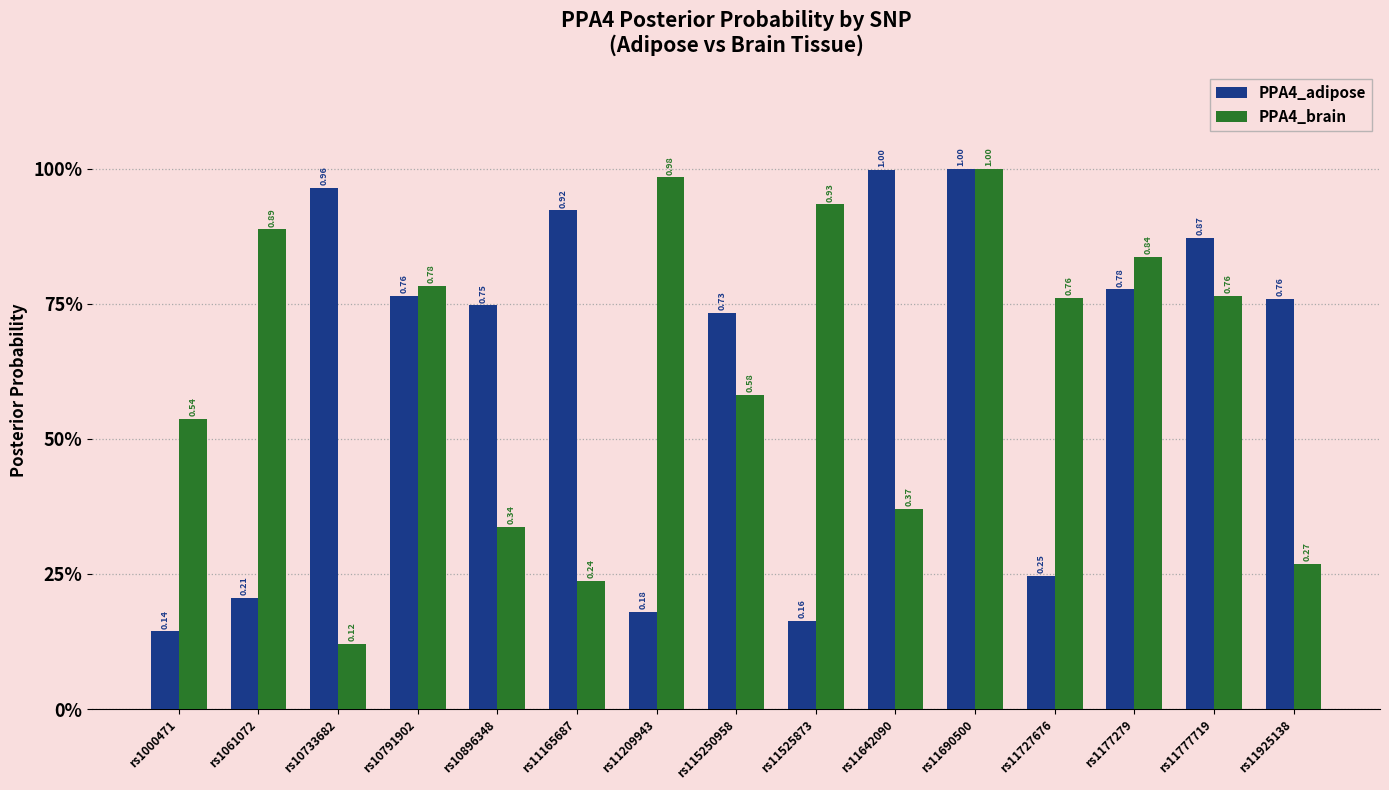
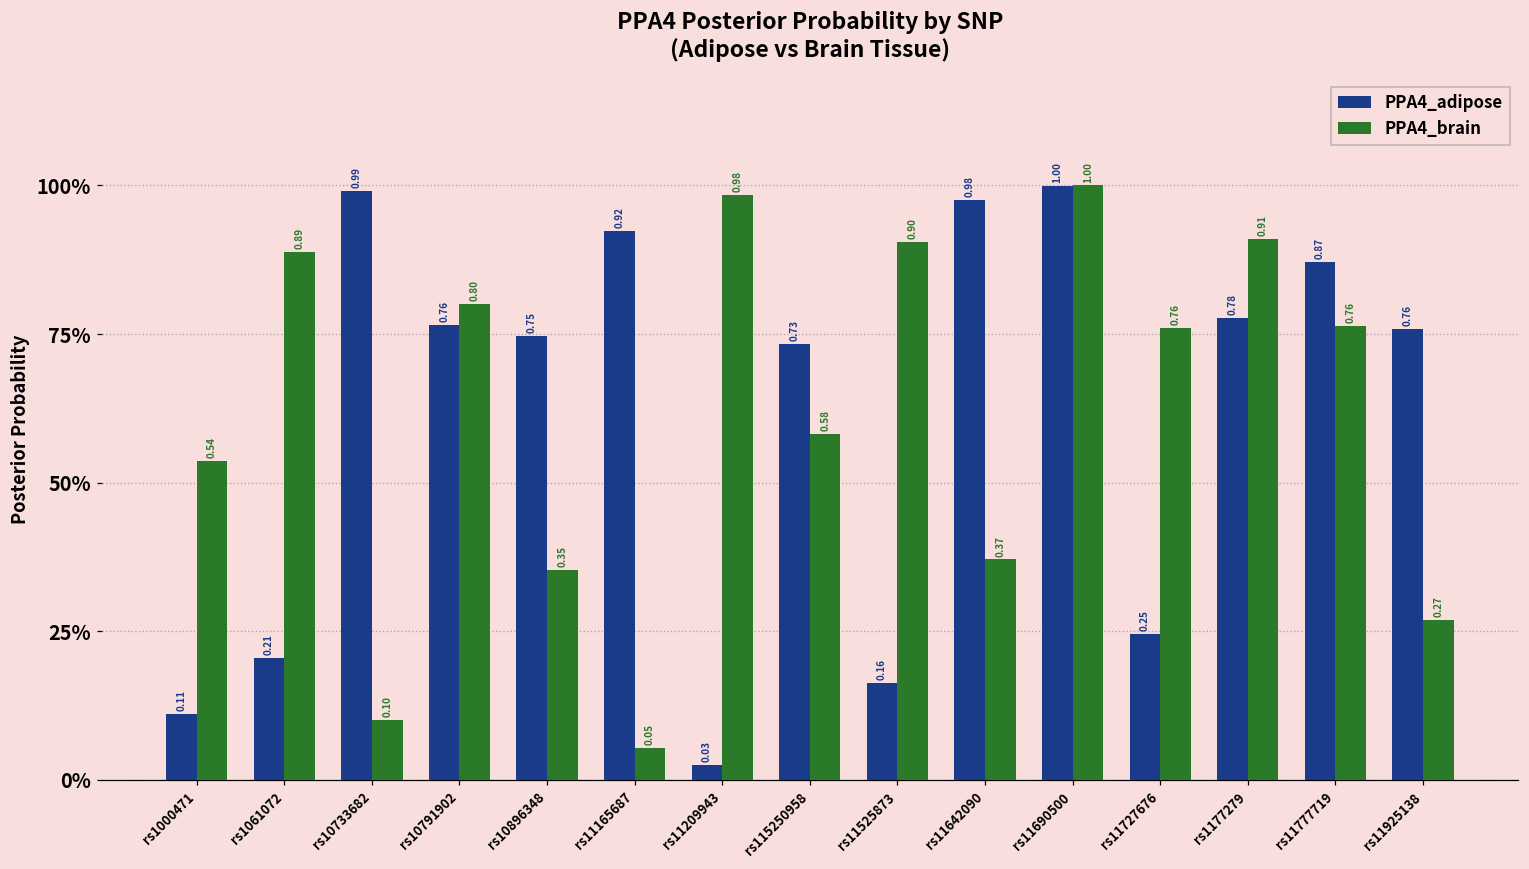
PPA4_adipose, rs1000471: 0.14 -> 0.11
PPA4_adipose, rs10733682: 0.96 -> 0.99
PPA4_brain, rs10733682: 0.12 -> 0.10
PPA4_brain, rs10791902: 0.78 -> 0.80
PPA4_brain, rs10896348: 0.34 -> 0.35
PPA4_brain, rs11165687: 0.24 -> 0.05
PPA4_adipose, rs11209943: 0.18 -> 0.03
PPA4_brain, rs11525873: 0.93 -> 0.90
PPA4_adipose, rs11642090: 1.00 -> 0.98
PPA4_brain, rs1177279: 0.84 -> 0.91
